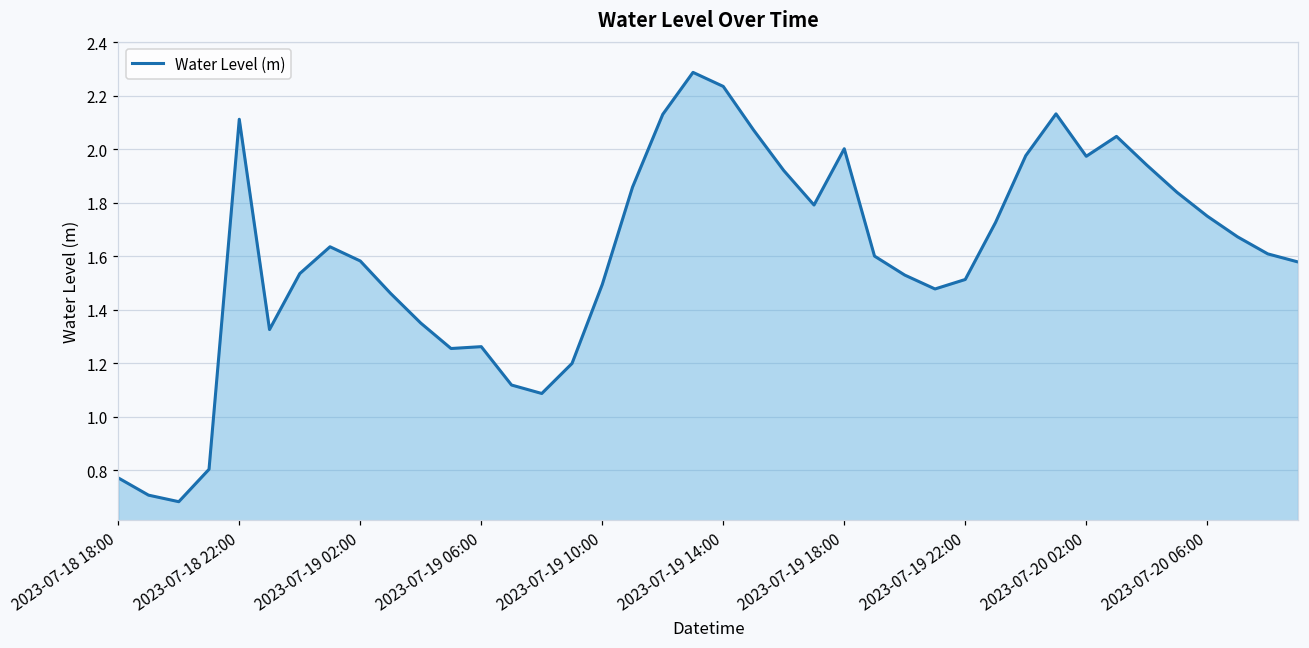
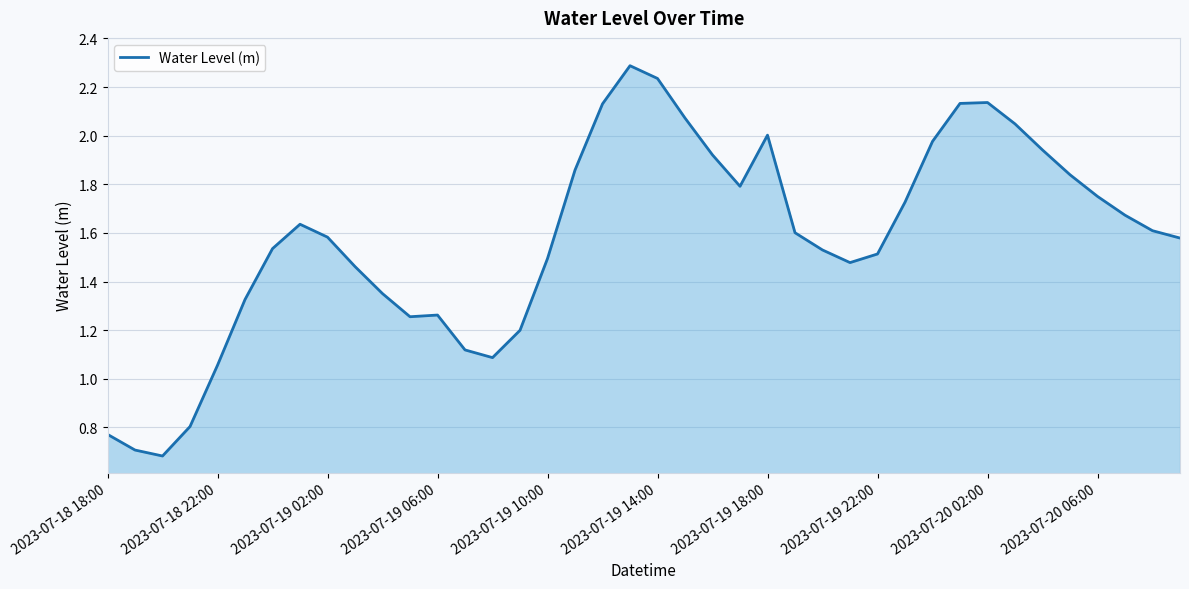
2023-07-18 22:00: 2.11 -> 1.06
2023-07-20 02:00: 1.97 -> 2.14
